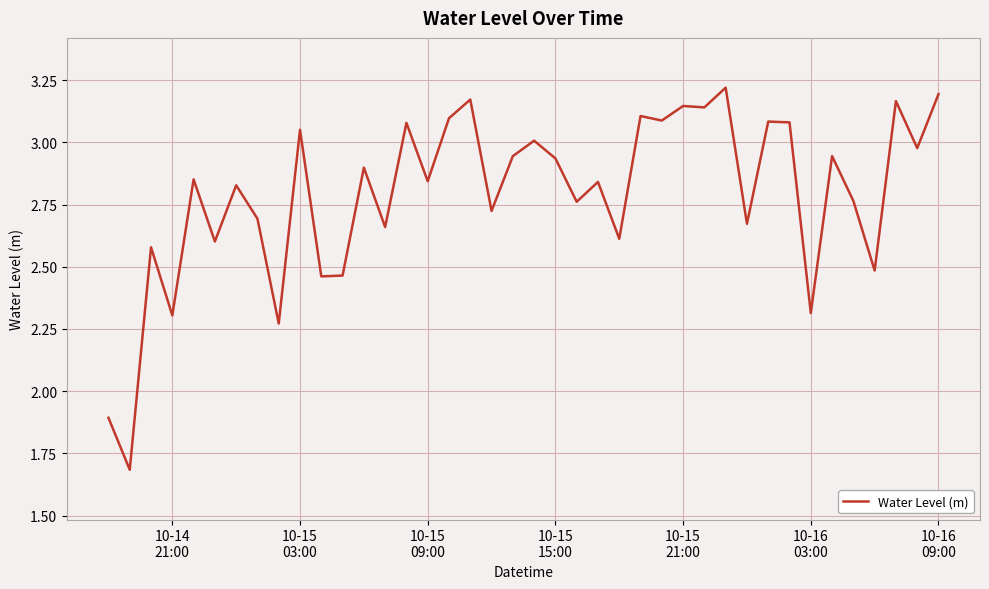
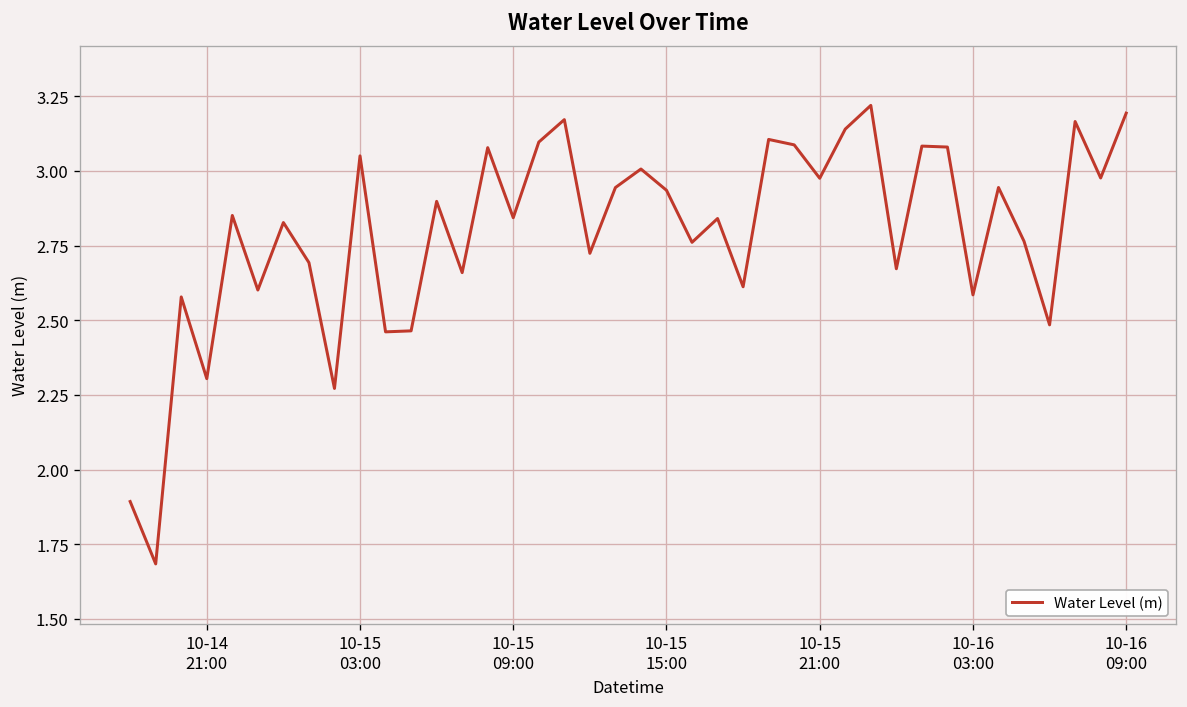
10-15 21:00: 3.15 -> 2.98
10-16 03:00: 2.31 -> 2.59
